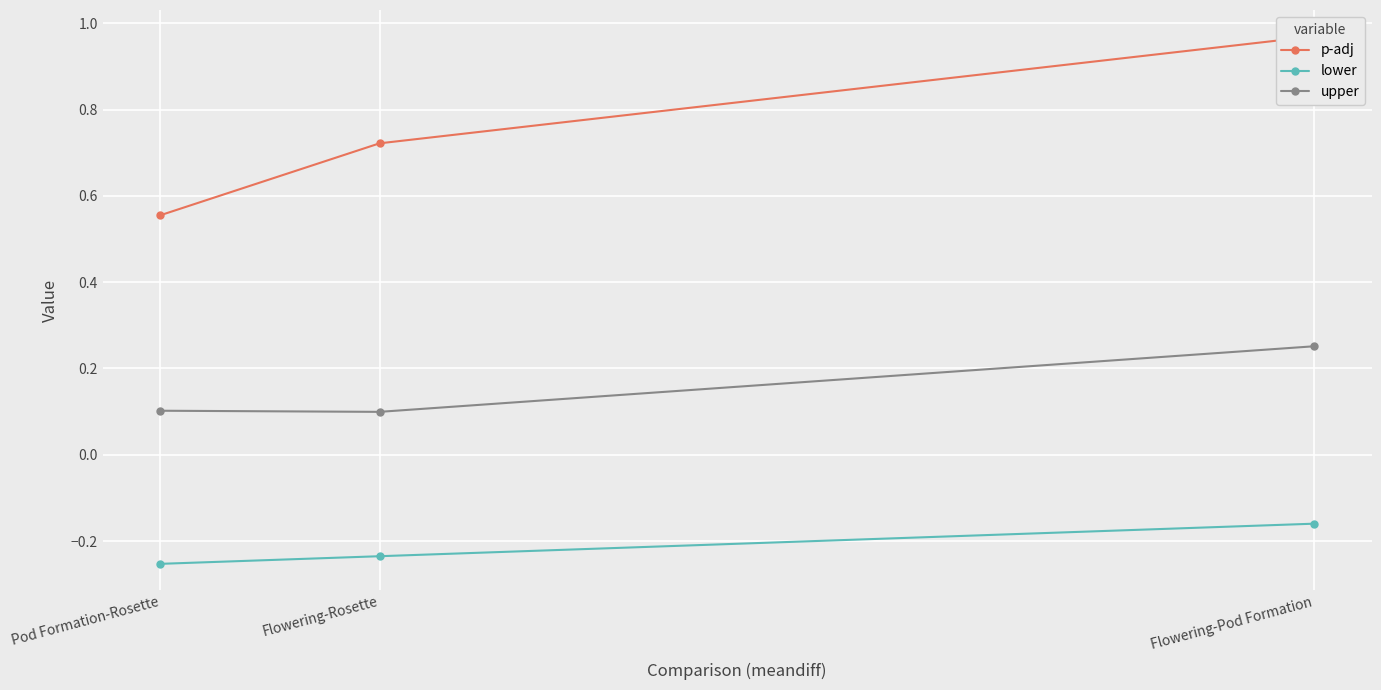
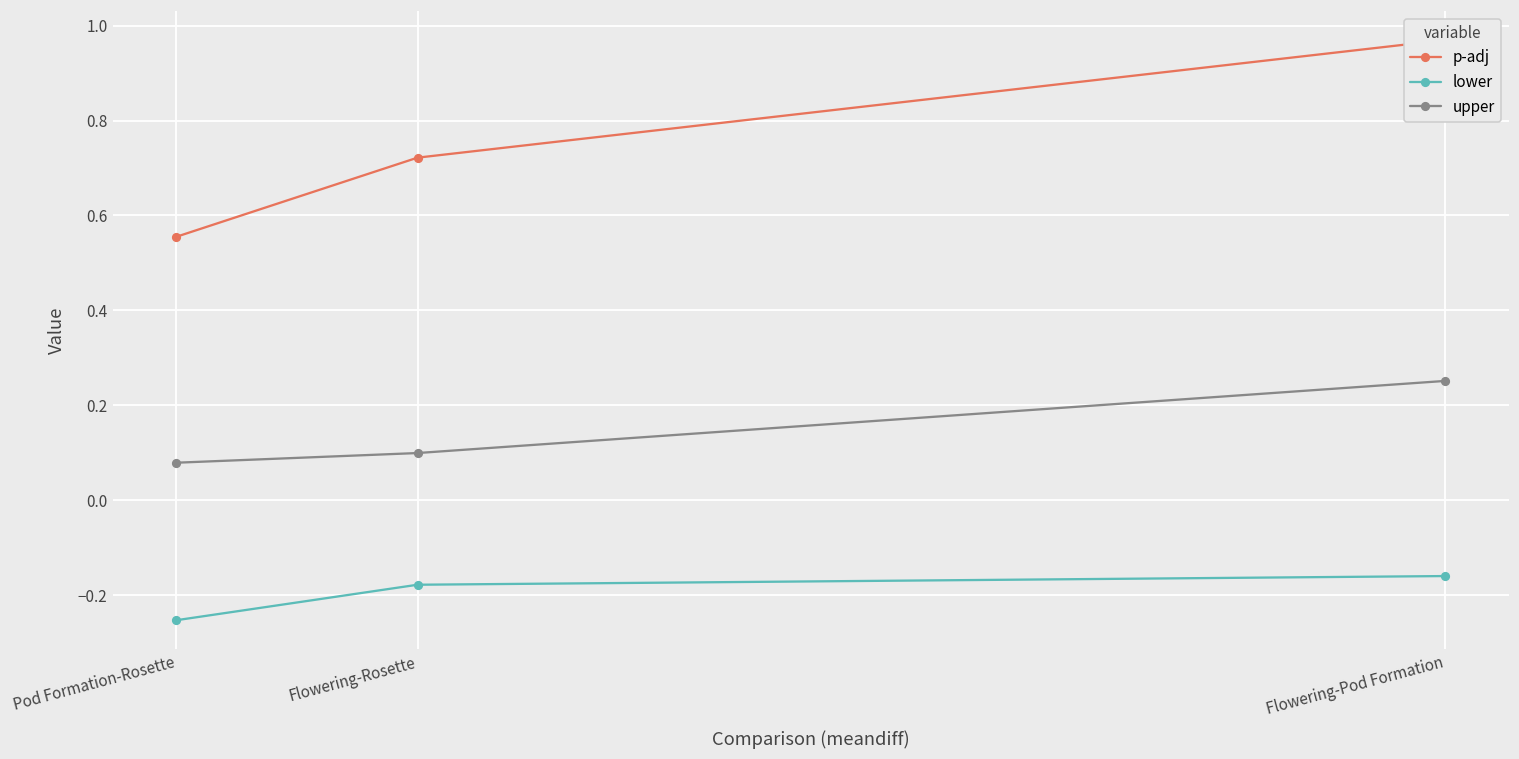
upper, Pod Formation-Rosette: 0.10 -> 0.08
lower, Flowering-Rosette: -0.24 -> -0.18
